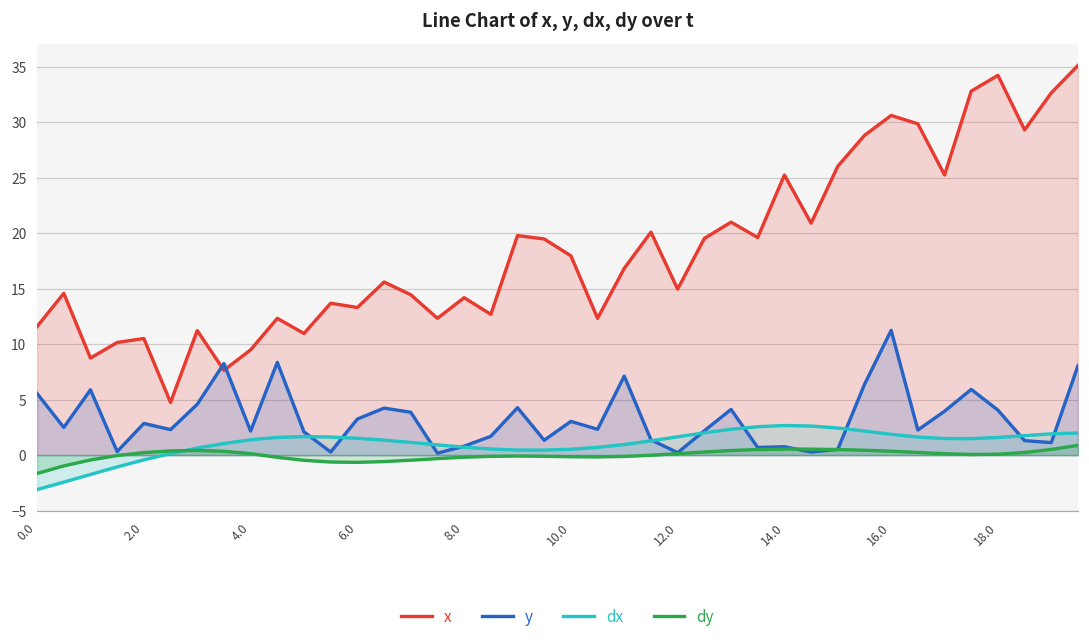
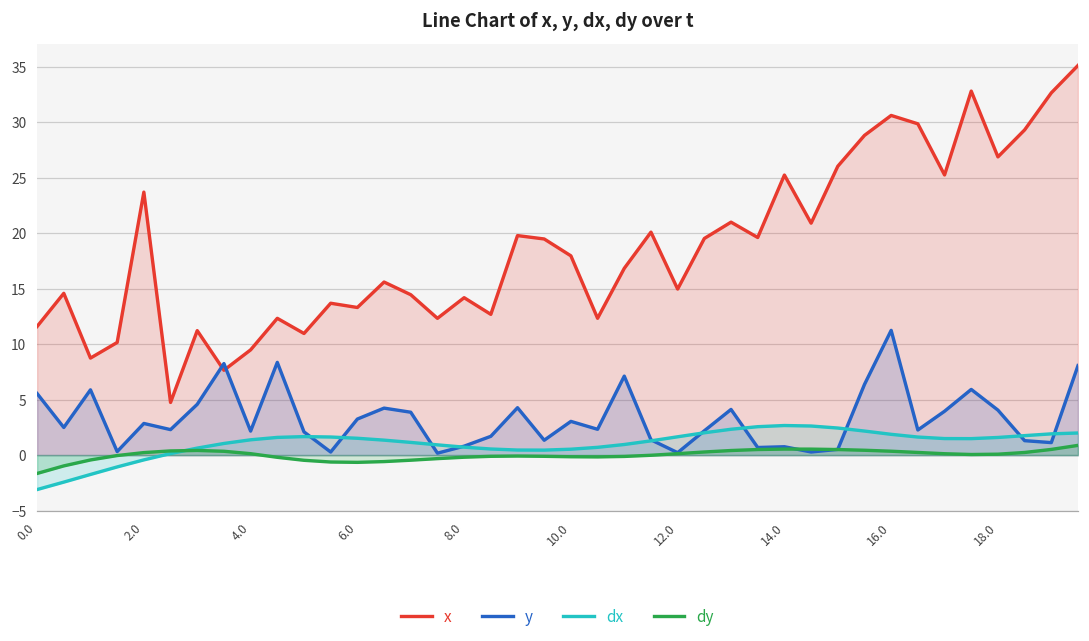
x, 2.0: 10.5 -> 23.7
x, 18.0: 34.2 -> 26.9
